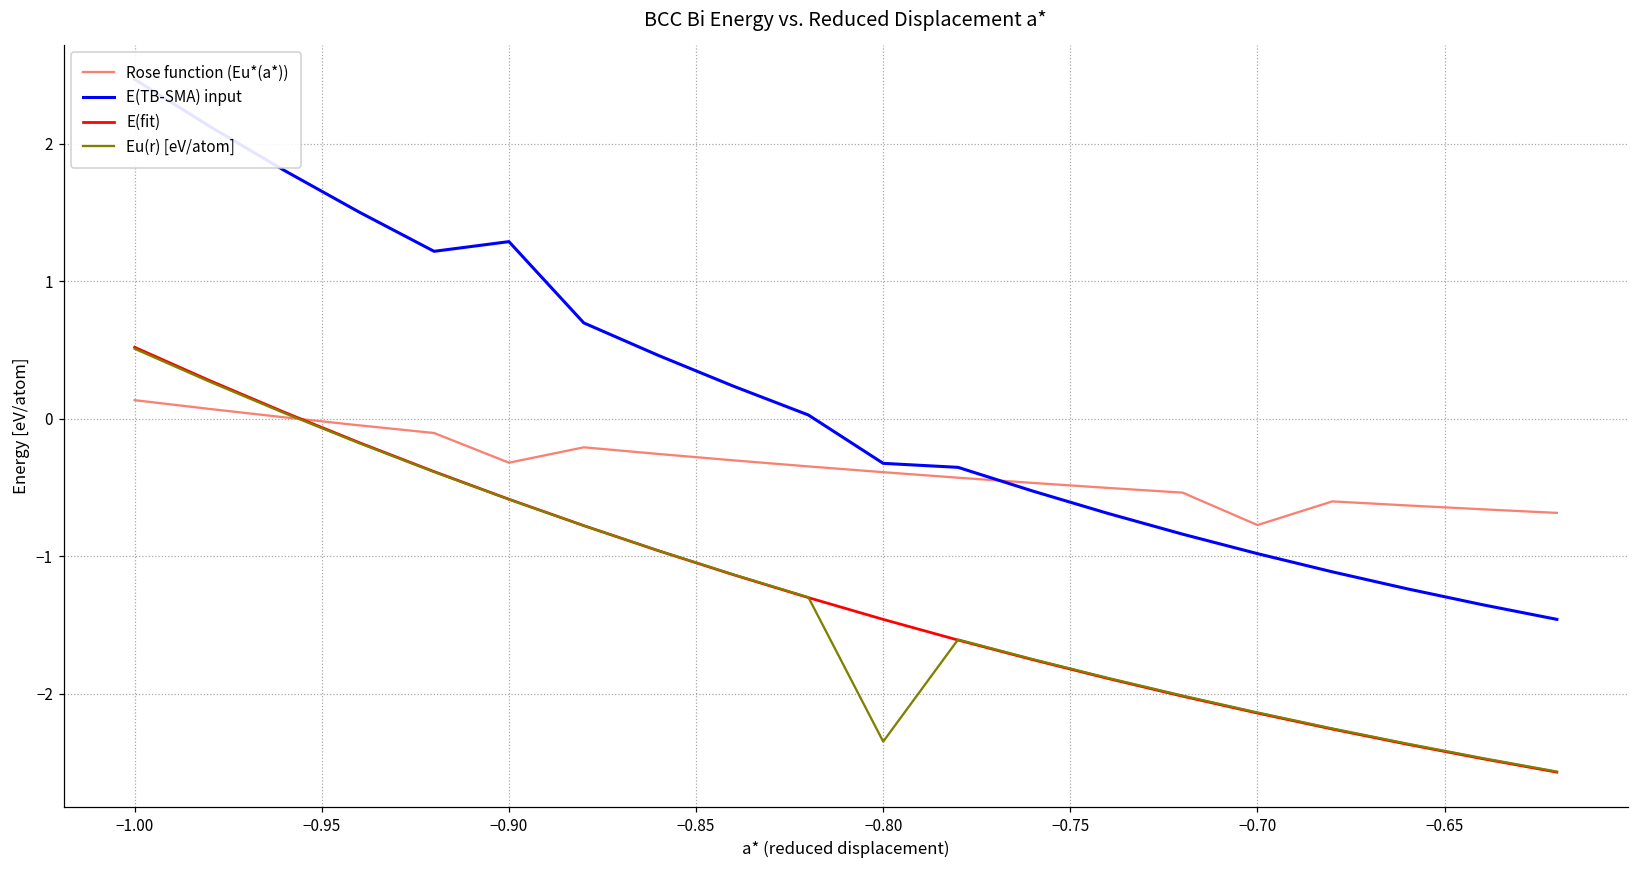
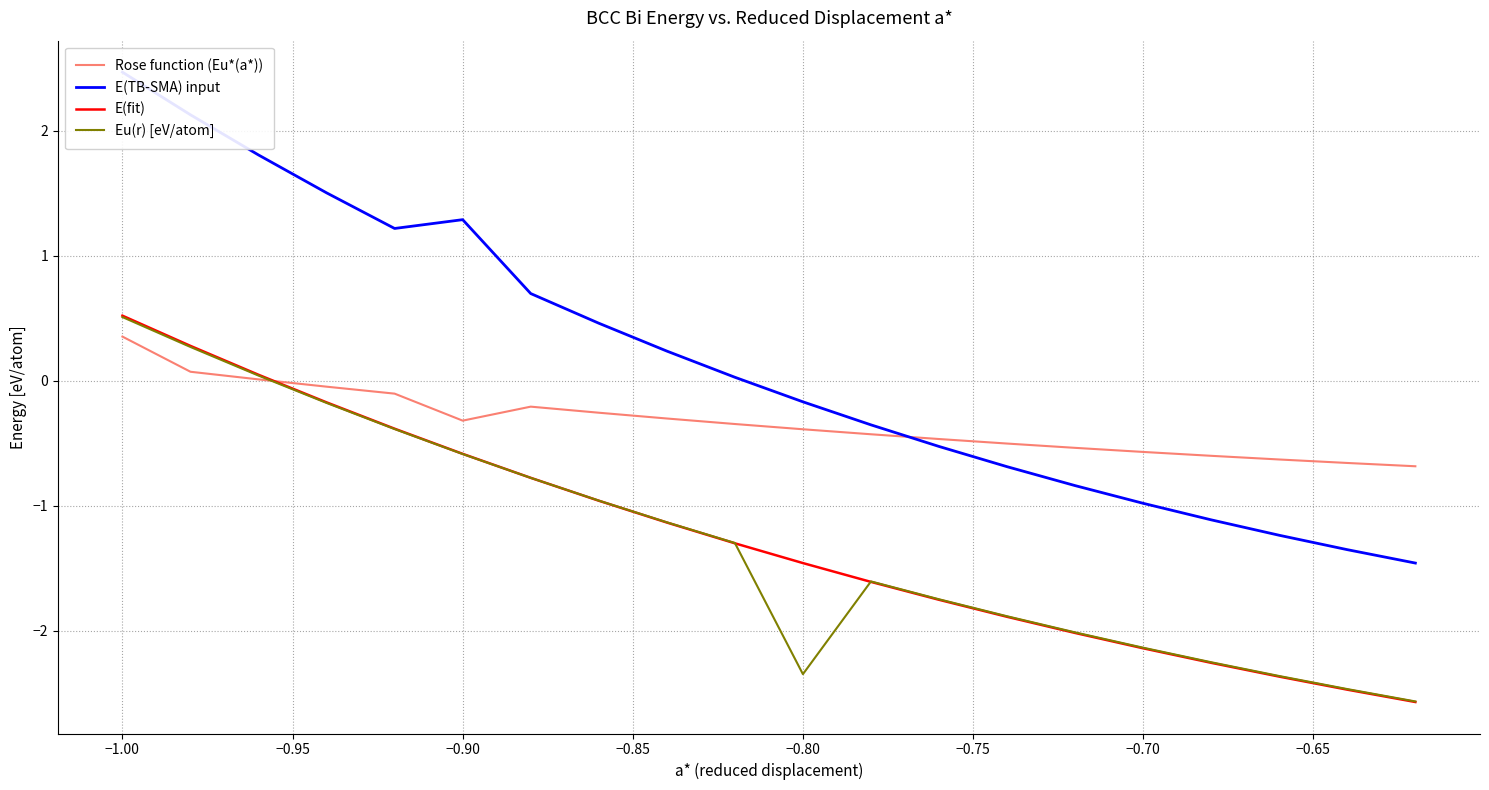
Rose function (Eu*(a*)), −1.00: 0.14 -> 0.35
E(TB-SMA) input, −0.80: -0.32 -> -0.17
Rose function (Eu*(a*)), −0.70: -0.77 -> -0.57
